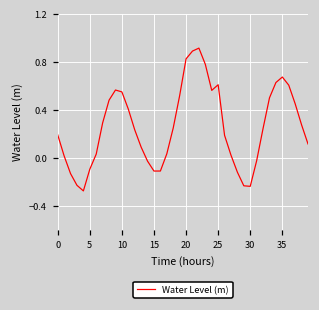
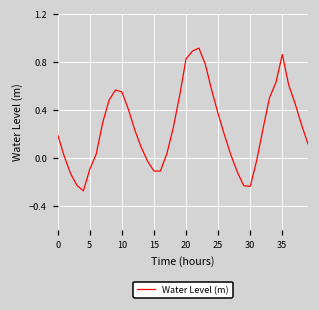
25: 0.61 -> 0.37
35: 0.68 -> 0.87
